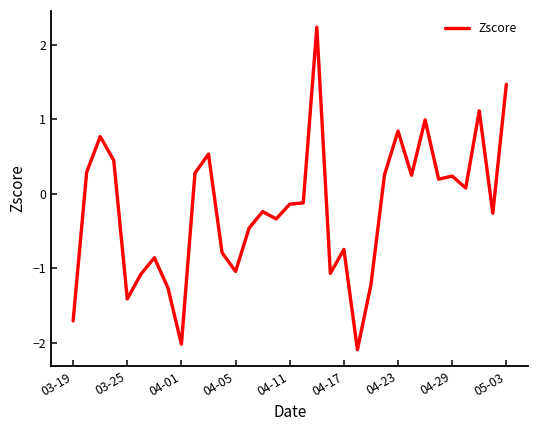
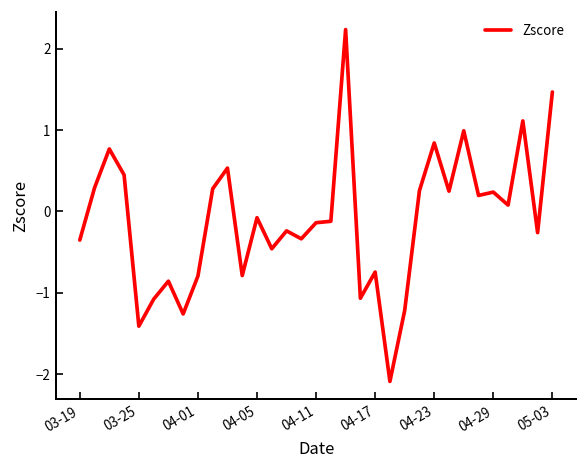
03-19: -1.7 -> -0.4
04-01: -2.0 -> -0.8
04-05: -1.0 -> -0.1
